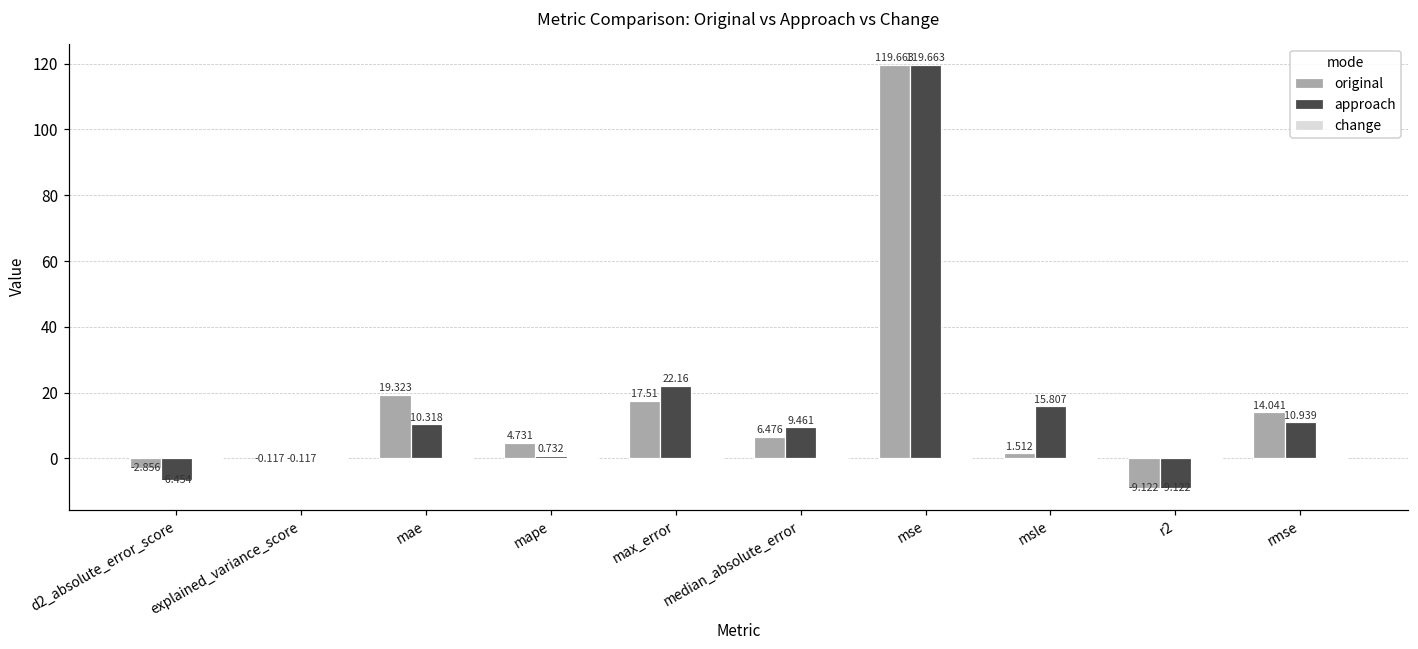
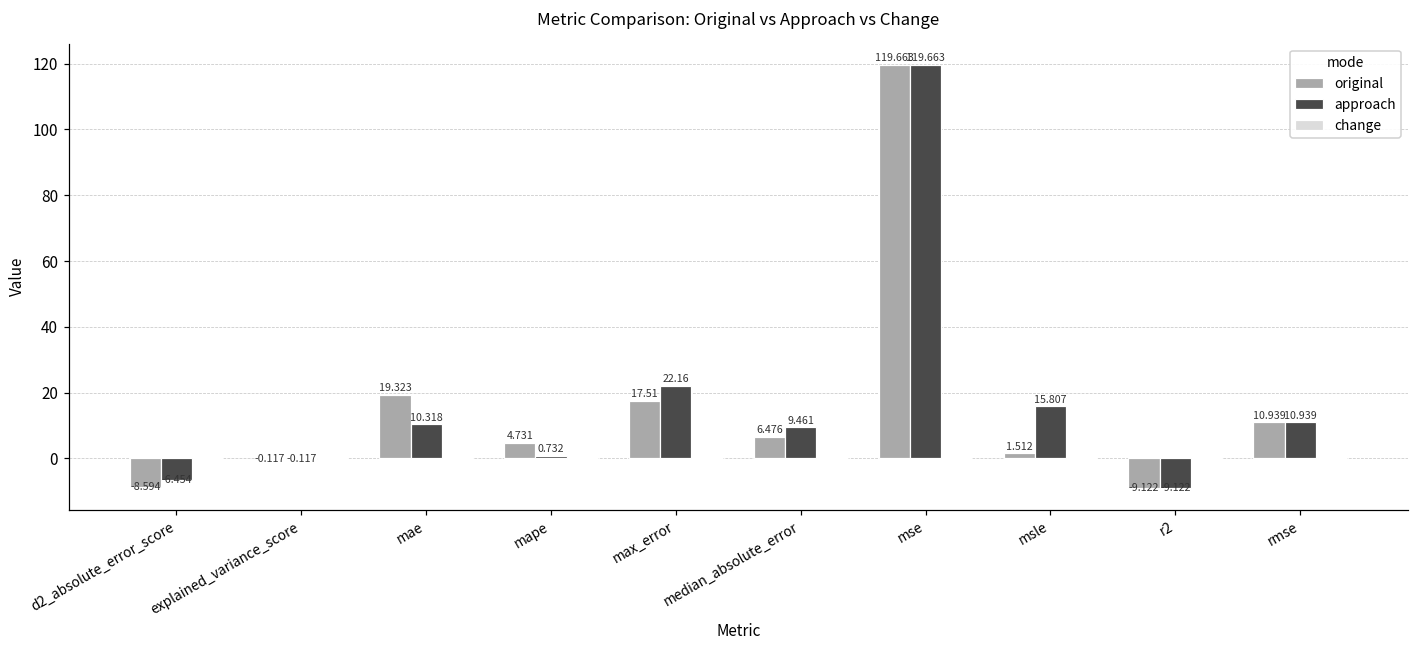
original, d2_absolute_error_score: -2.856 -> -8.594
original, rmse: 14.041 -> 10.939
